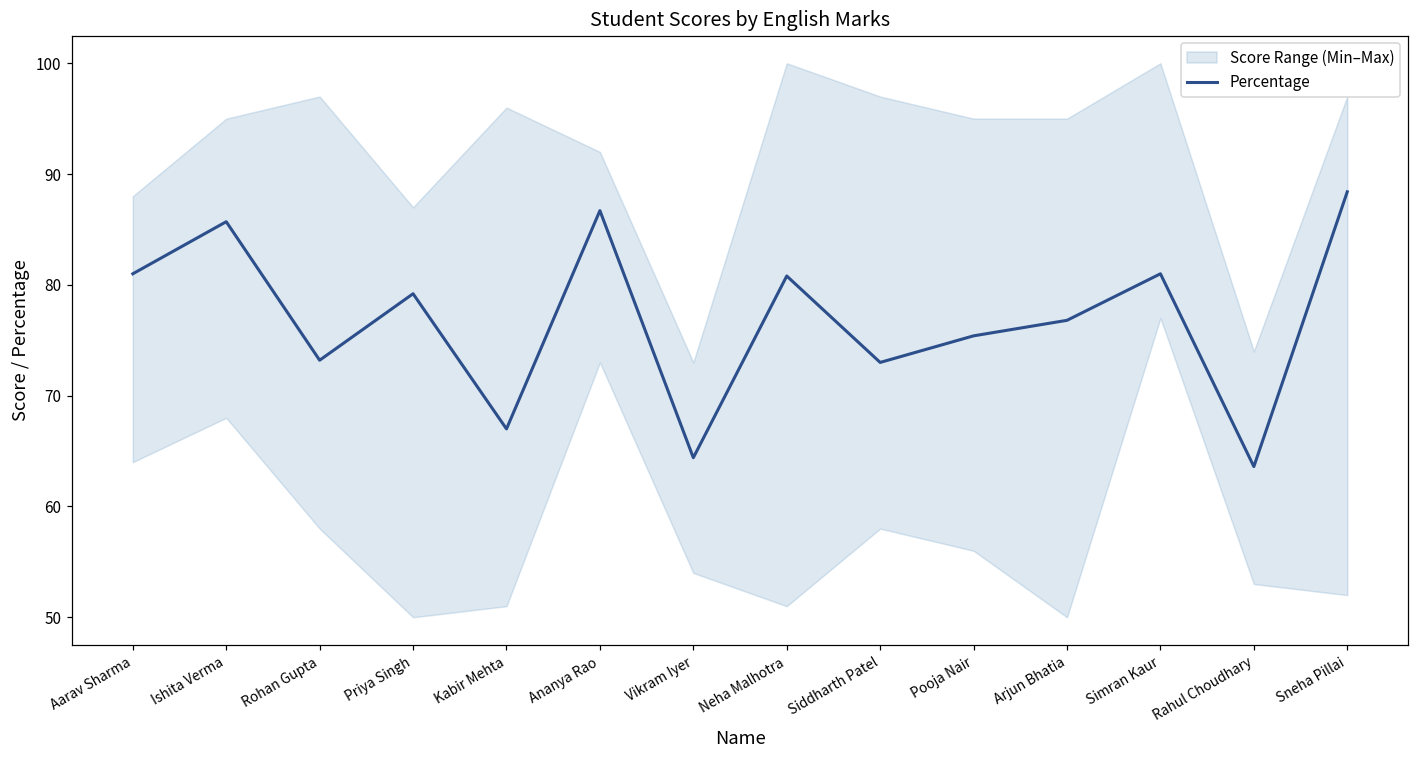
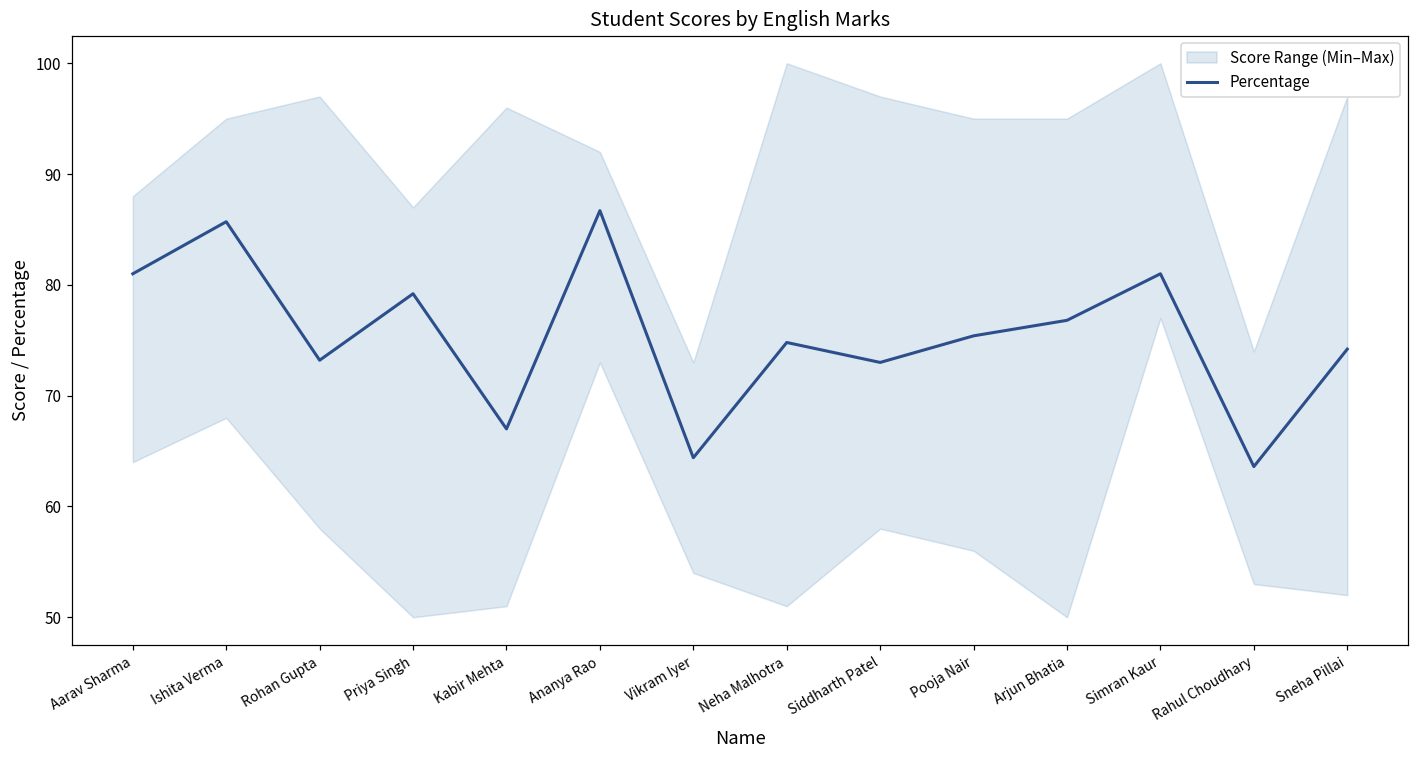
Percentage, Neha Malhotra: 80.8 -> 74.8
Percentage, Sneha Pillai: 88.4 -> 74.2
